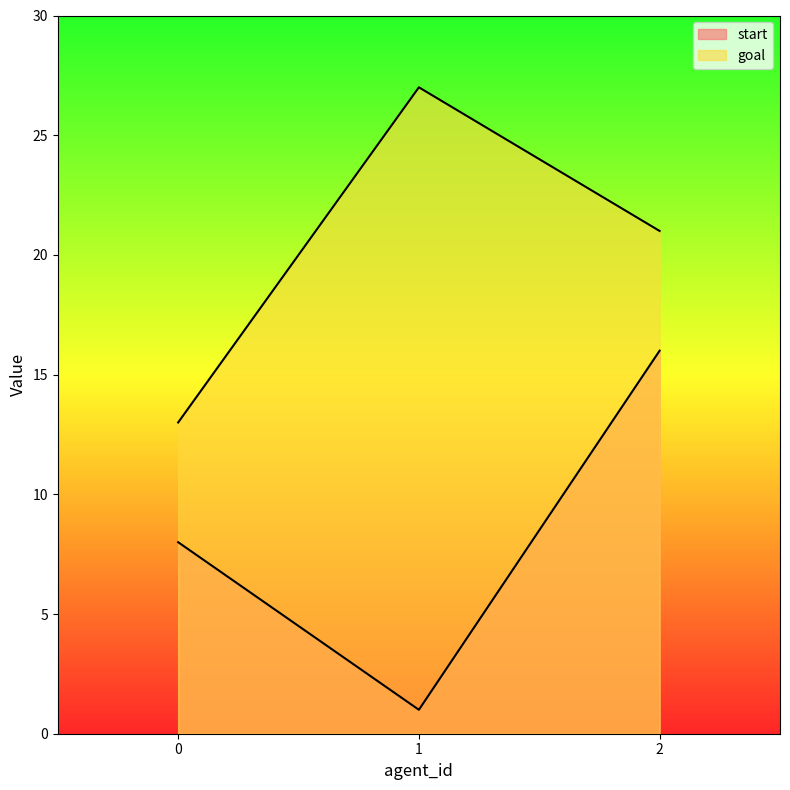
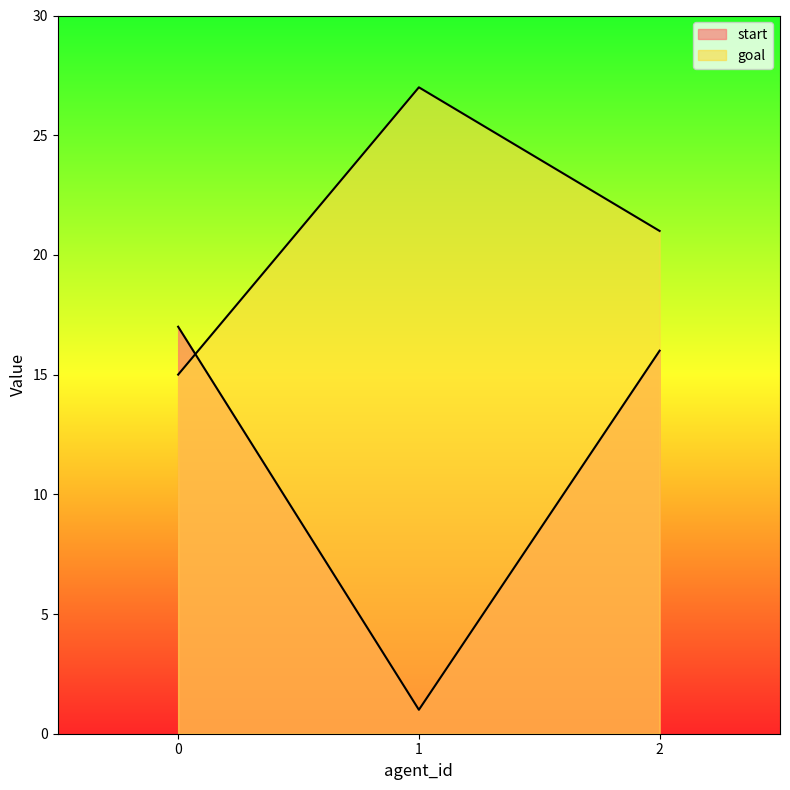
start, 0: 8 -> 17
goal, 0: 13 -> 15
